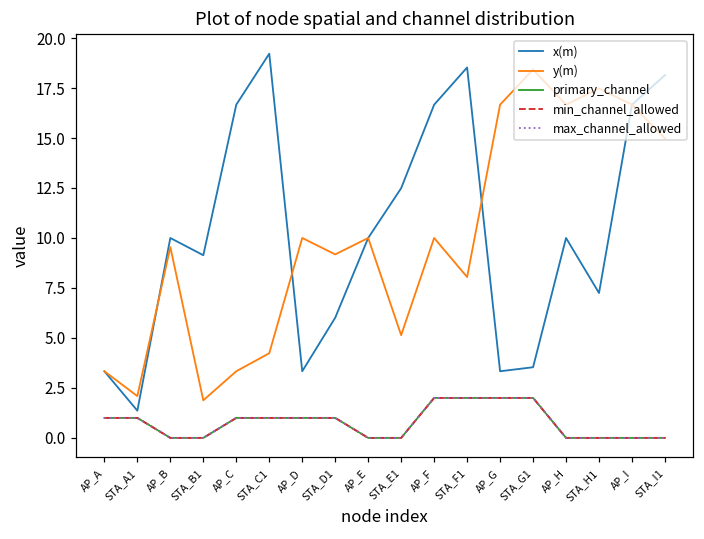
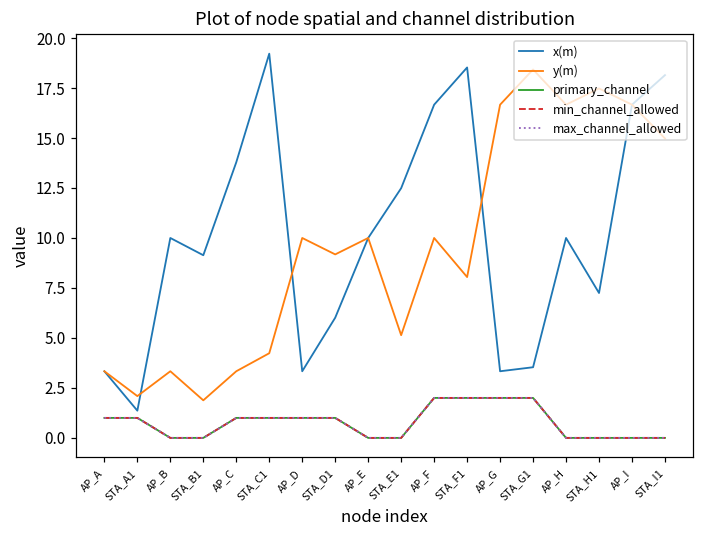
y(m), AP_B: 9.5 -> 3.3
x(m), AP_C: 16.7 -> 13.8
